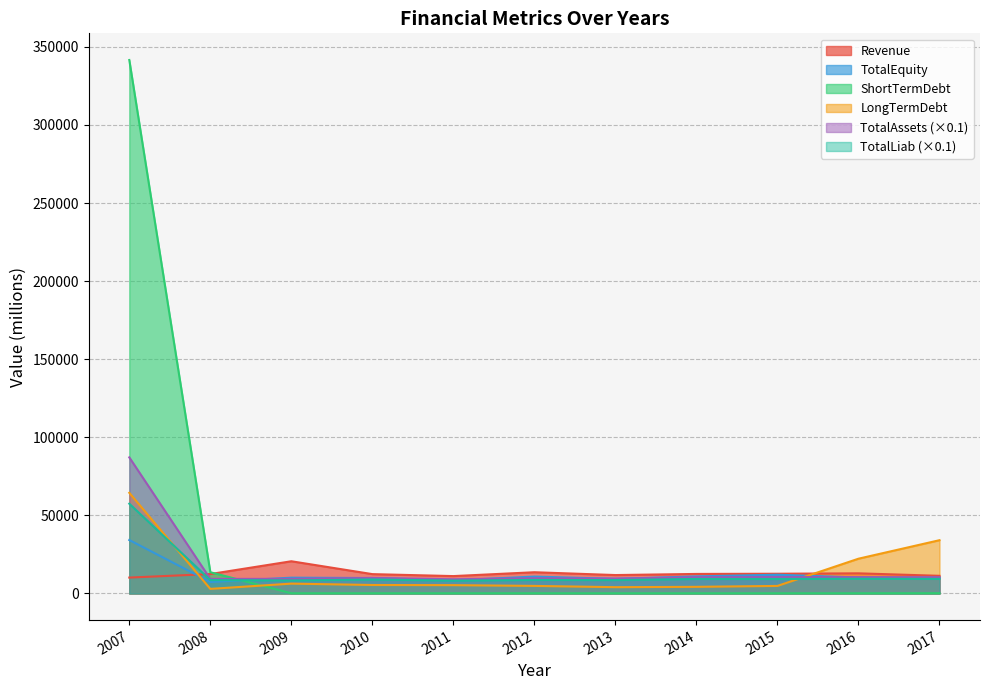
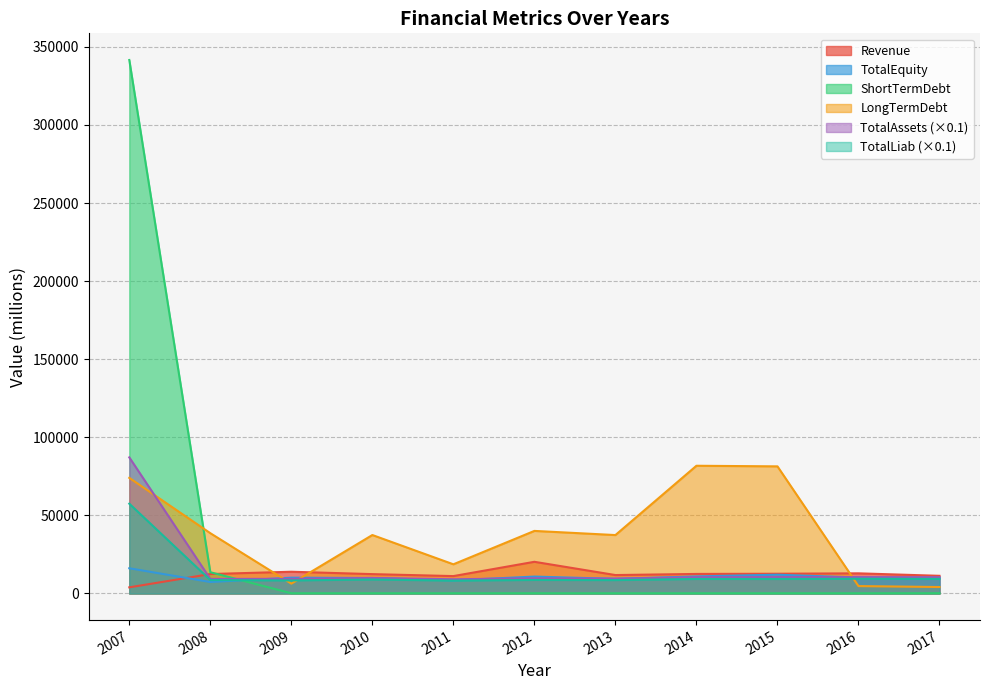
Revenue, 2007: 10000 -> 4000
TotalEquity, 2007: 34000 -> 16000
LongTermDebt, 2007: 64000 -> 74000
LongTermDebt, 2008: 3000 -> 39000
Revenue, 2009: 21000 -> 14000
LongTermDebt, 2010: 5000 -> 37000
LongTermDebt, 2011: 5000 -> 19000
Revenue, 2012: 14000 -> 20000
LongTermDebt, 2012: 5000 -> 40000
LongTermDebt, 2013: 4000 -> 37000
LongTermDebt, 2014: 4000 -> 82000
LongTermDebt, 2015: 5000 -> 81000
LongTermDebt, 2016: 22000 -> 5000
LongTermDebt, 2017: 34000 -> 4000
